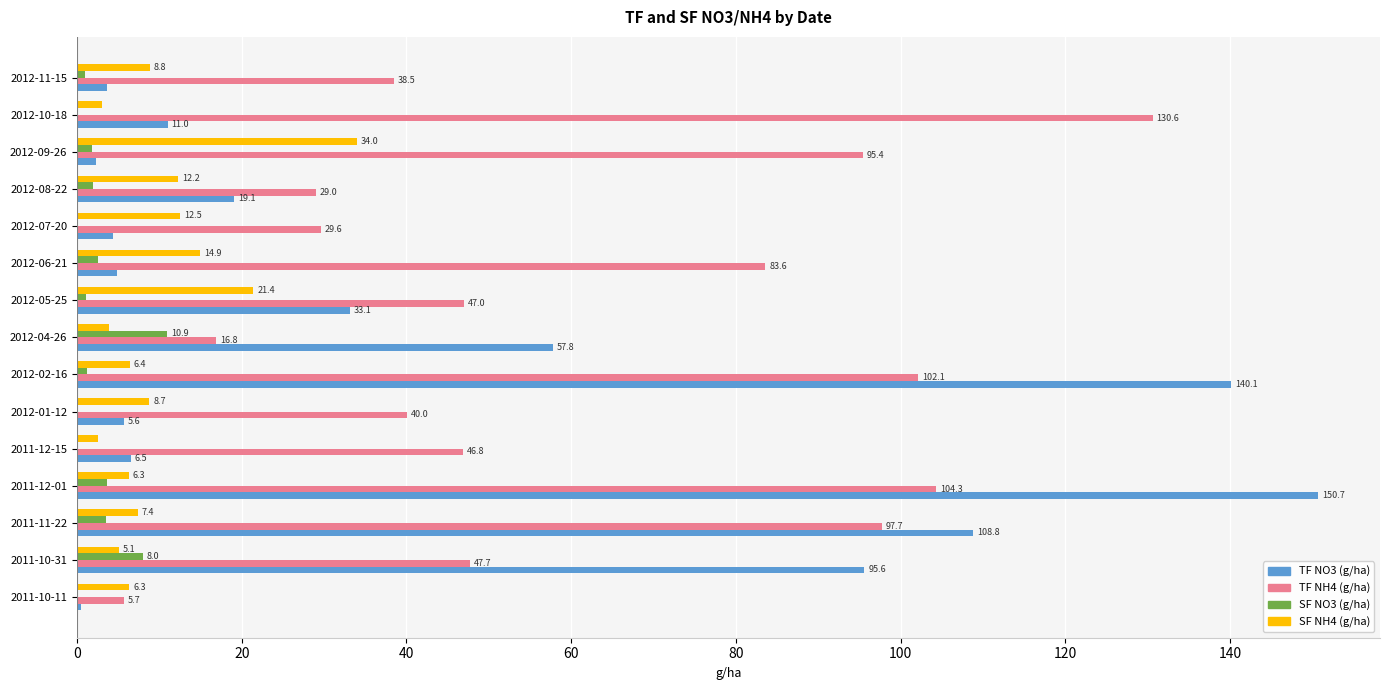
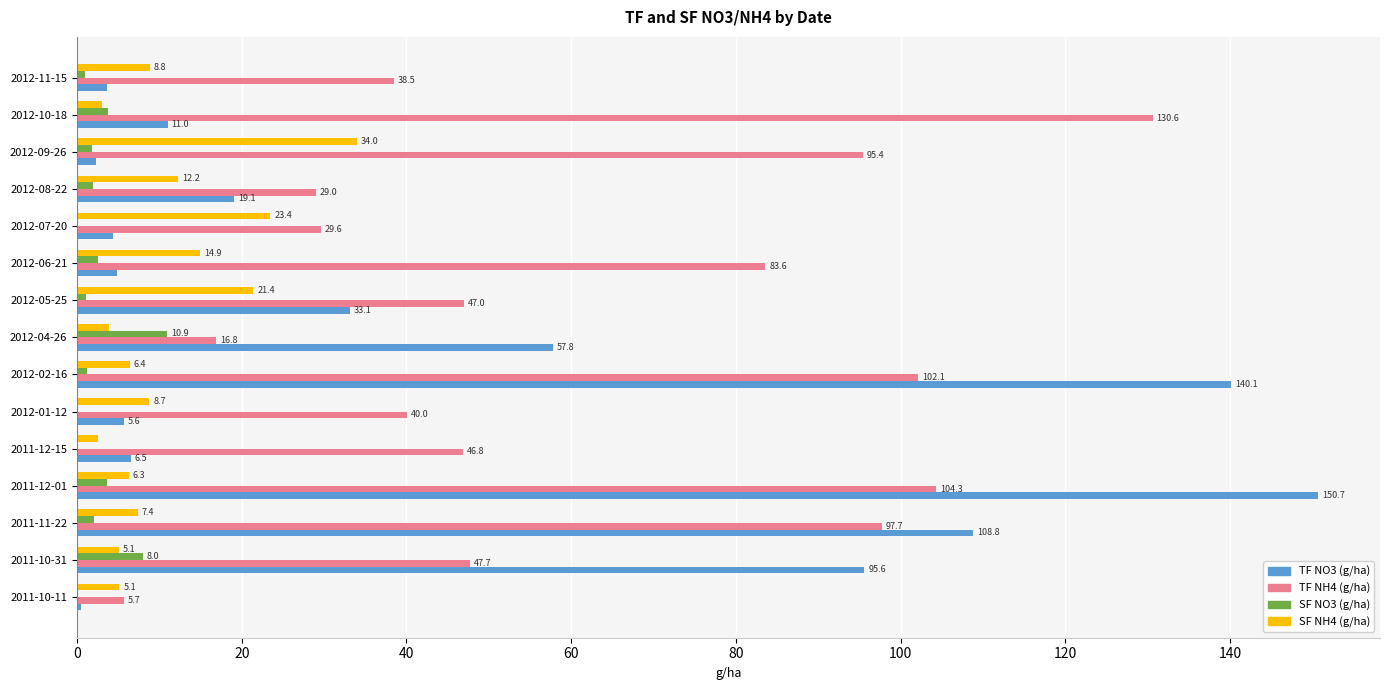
SF NO3 (g/ha), 2012-10-18: 0 -> 4
SF NH4 (g/ha), 2012-07-20: 12.5 -> 23.4
SF NO3 (g/ha), 2011-11-22: 4 -> 2
SF NH4 (g/ha), 2011-10-11: 6.3 -> 5.1
